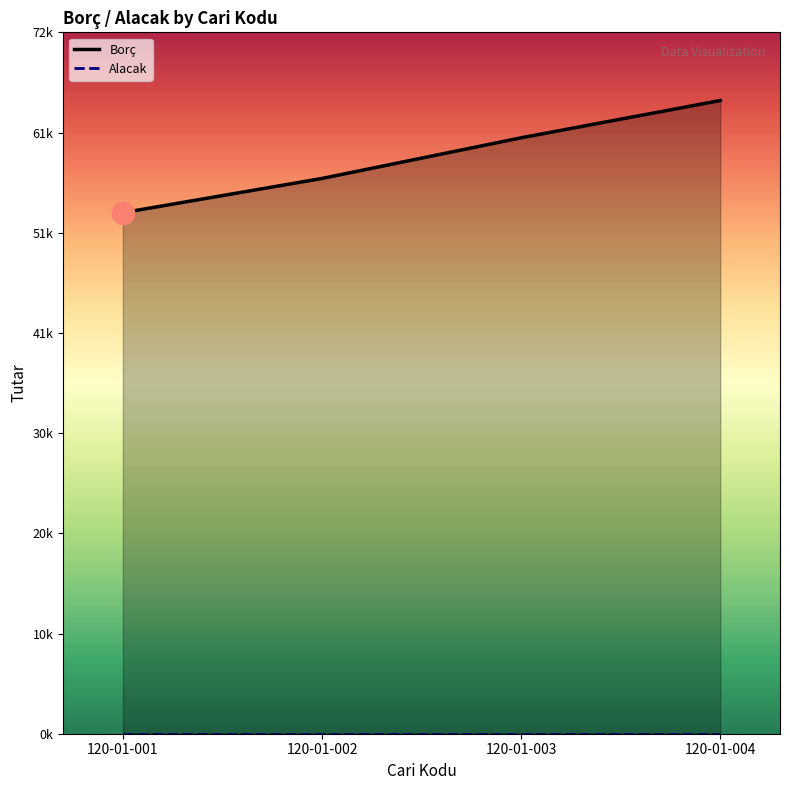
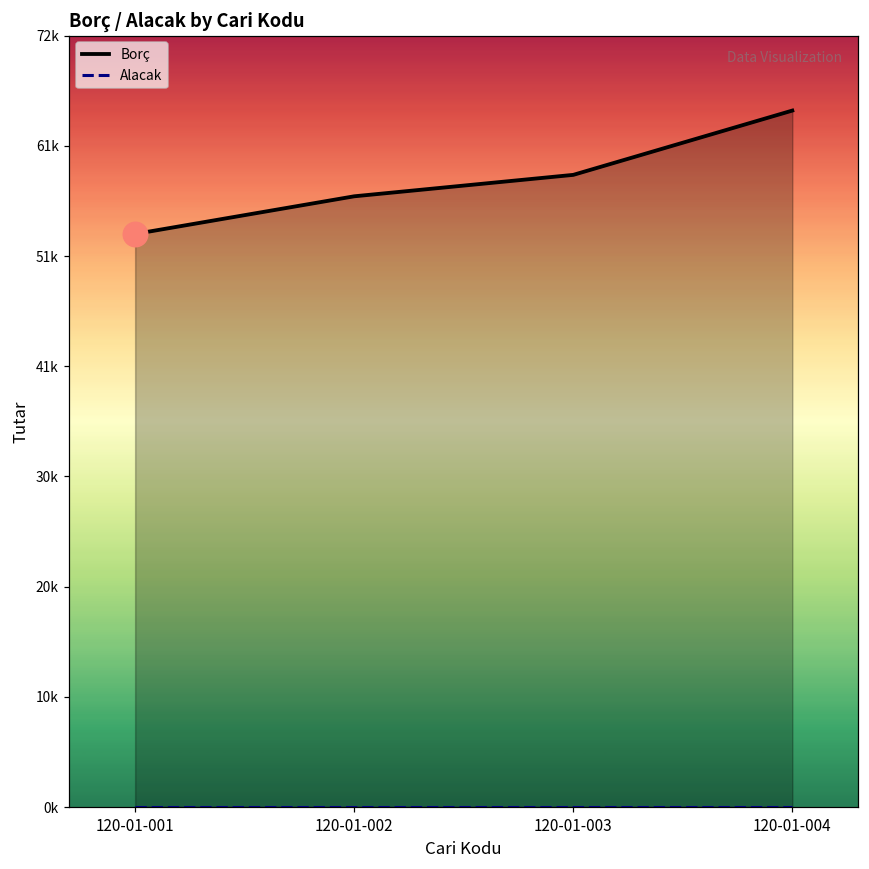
Borç, 120-01-003: 61000 -> 59000
